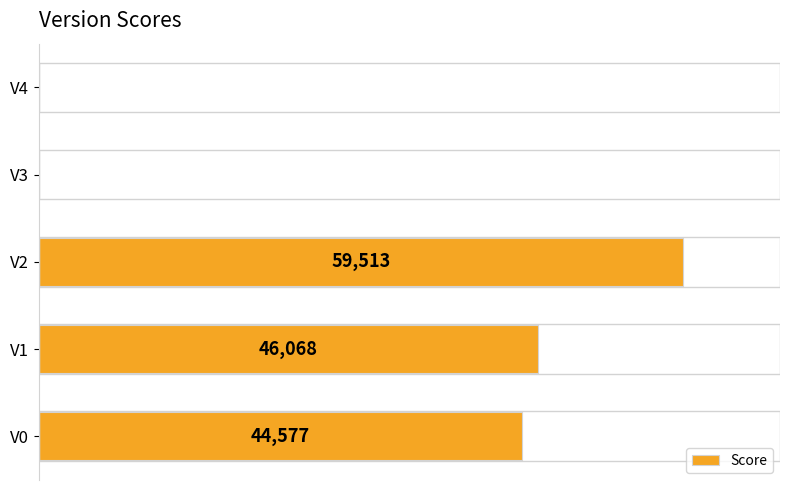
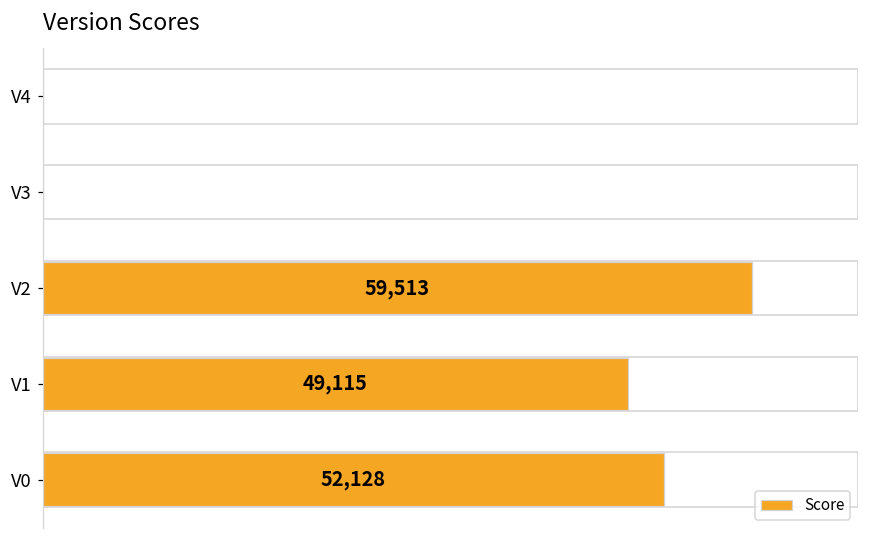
V1: 46,068 -> 49,115
V0: 44,577 -> 52,128
